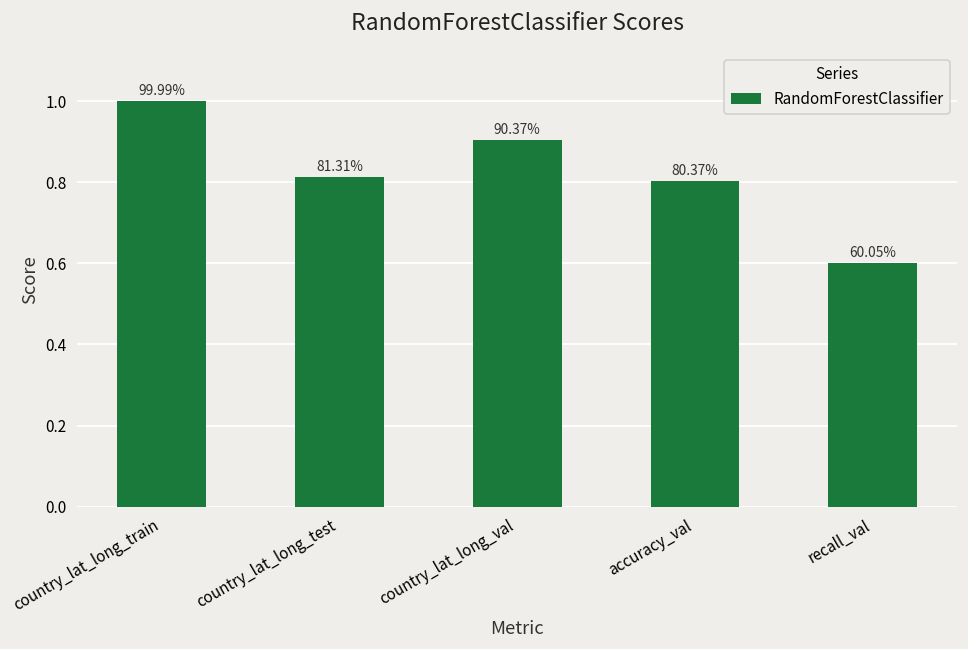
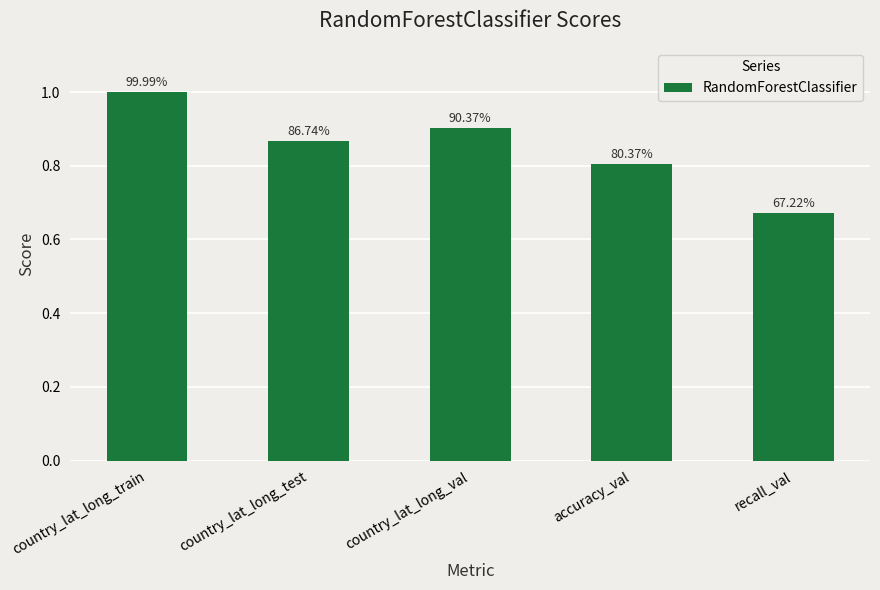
country_lat_long_test: 81.31% -> 86.74%
recall_val: 60.05% -> 67.22%
